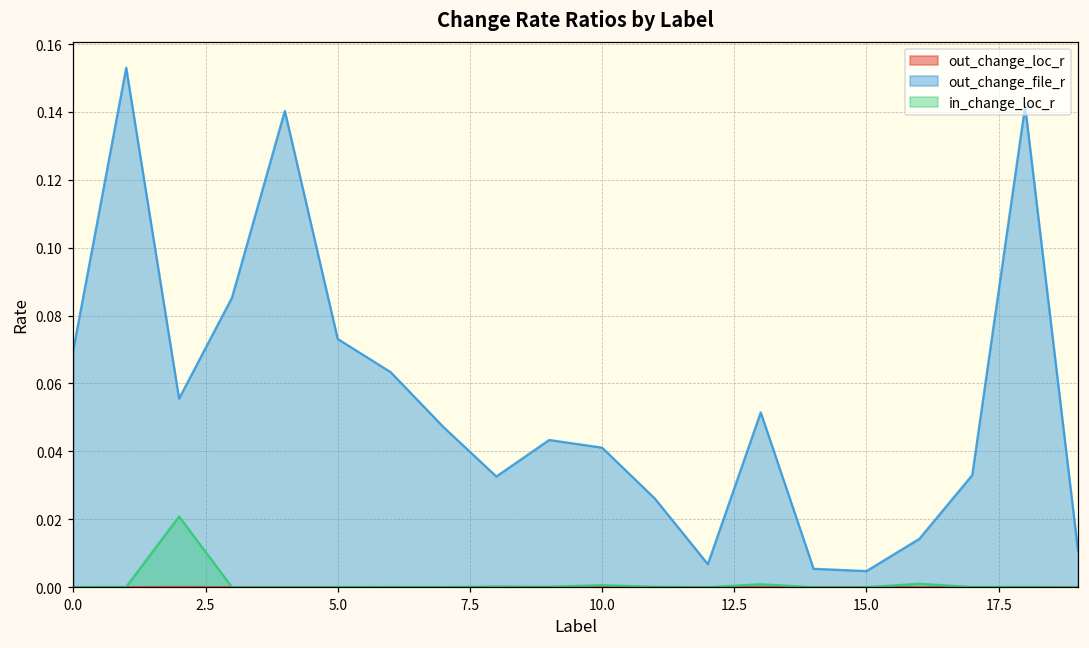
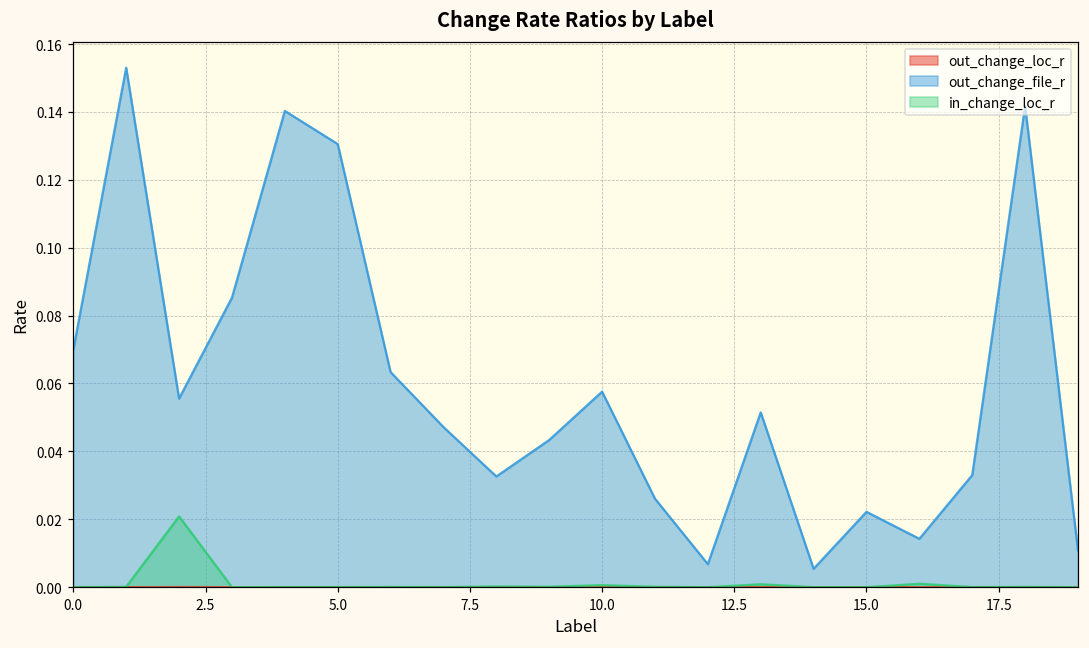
out_change_file_r, 5.0: 0.073 -> 0.131
out_change_file_r, 10.0: 0.041 -> 0.058
out_change_file_r, 15.0: 0.005 -> 0.022
